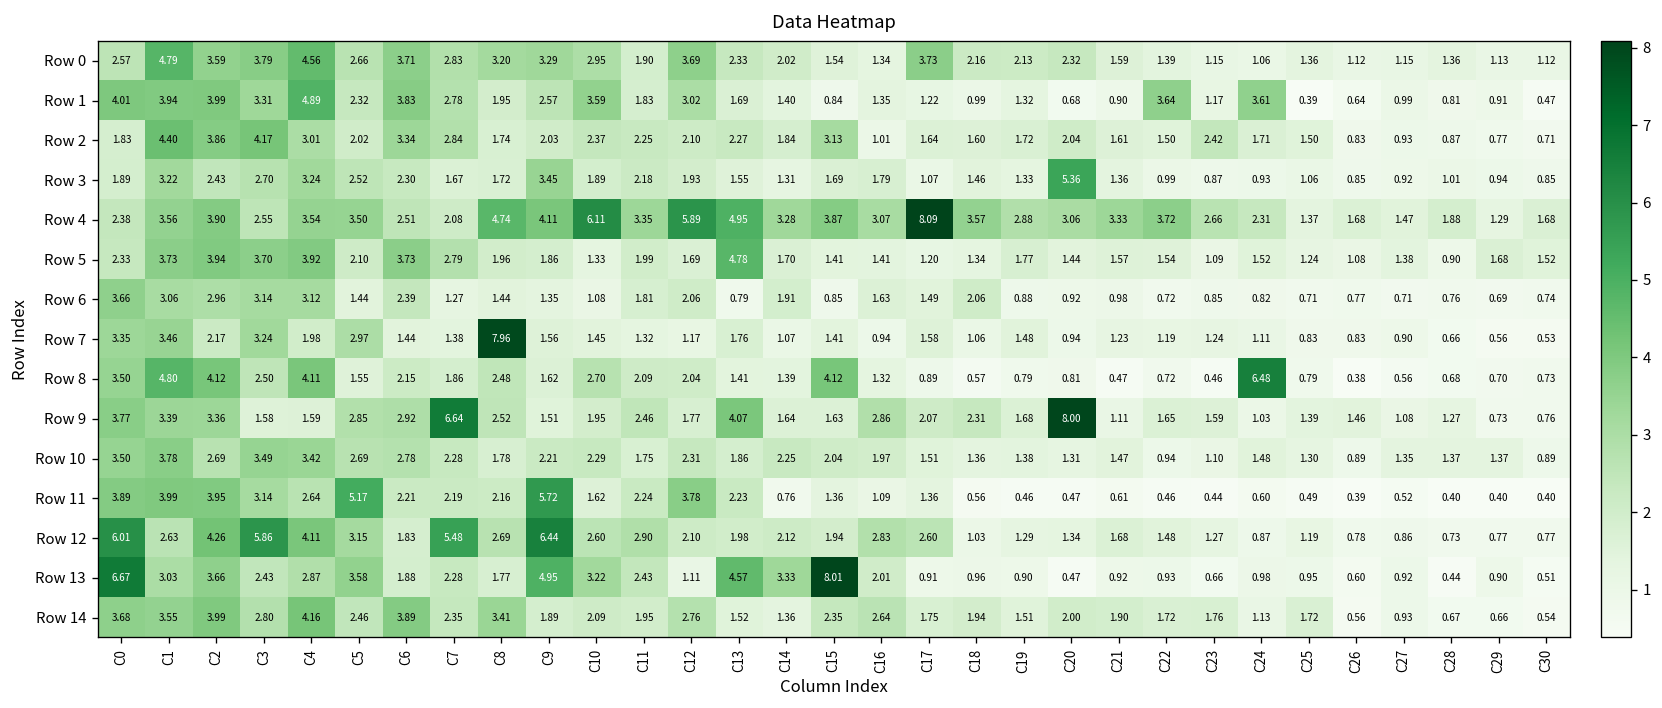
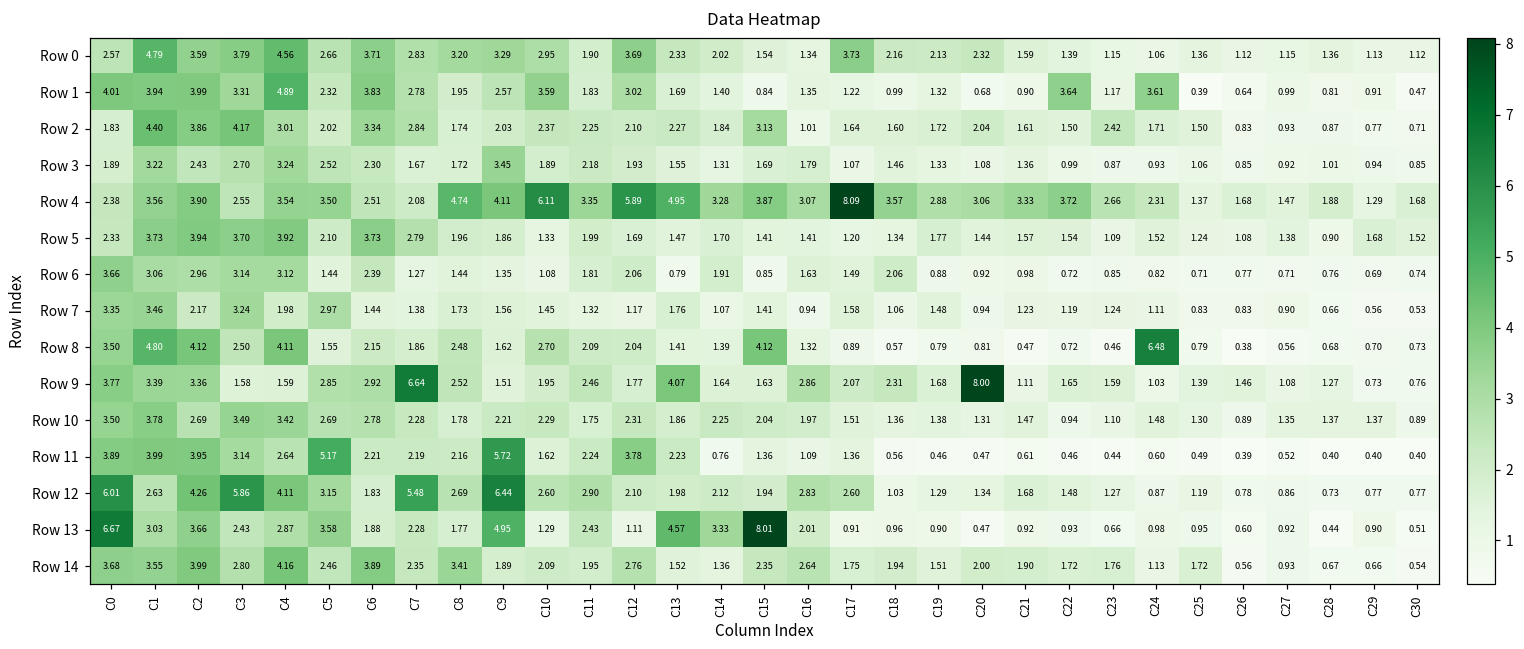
Row 3, C20: 5.36 -> 1.08
Row 5, C13: 4.78 -> 1.47
Row 7, C8: 7.96 -> 1.73
Row 13, C10: 3.22 -> 1.29
